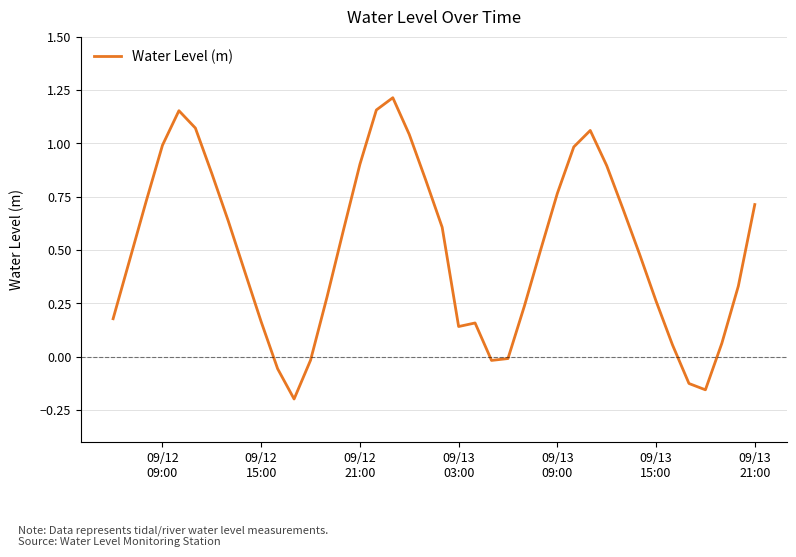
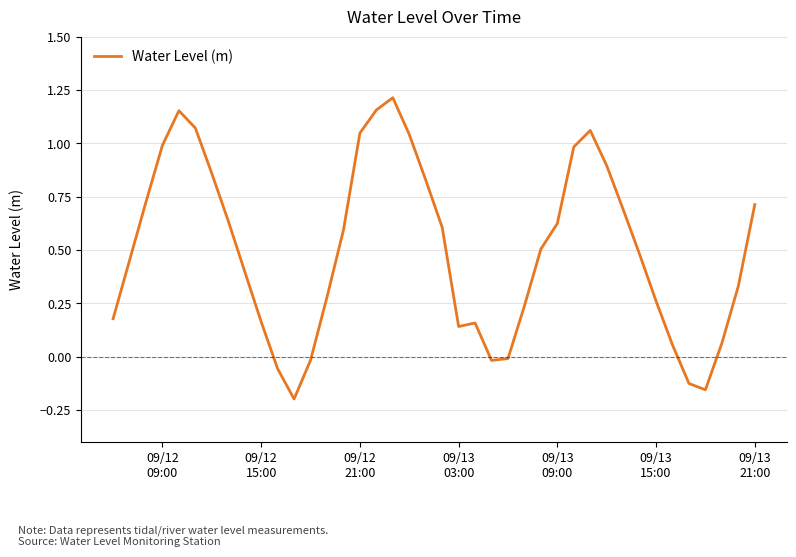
09/12 21:00: 0.90 -> 1.05
09/13 09:00: 0.77 -> 0.63
